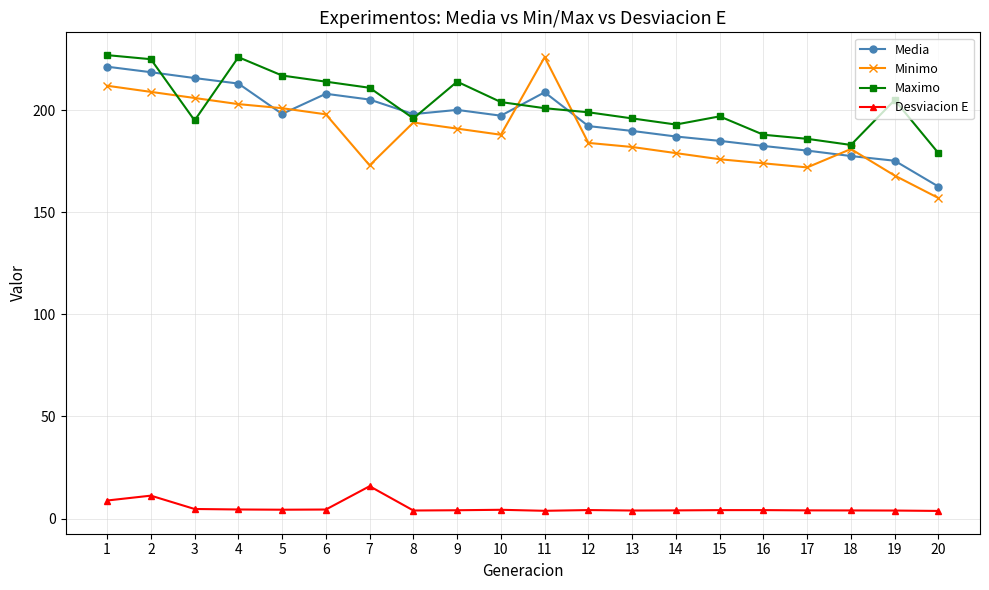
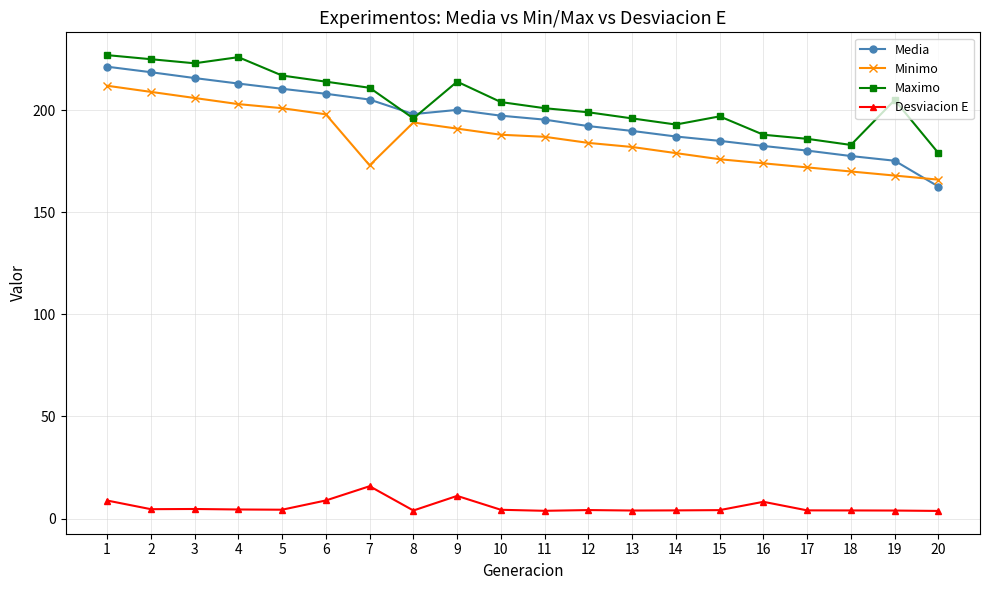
Desviacion E, 2: 11 -> 5
Maximo, 3: 195 -> 223
Media, 5: 198 -> 211
Desviacion E, 6: 4 -> 9
Desviacion E, 9: 4 -> 11
Media, 11: 209 -> 195
Minimo, 11: 226 -> 187
Desviacion E, 16: 4 -> 8
Minimo, 18: 181 -> 170
Minimo, 20: 157 -> 166
